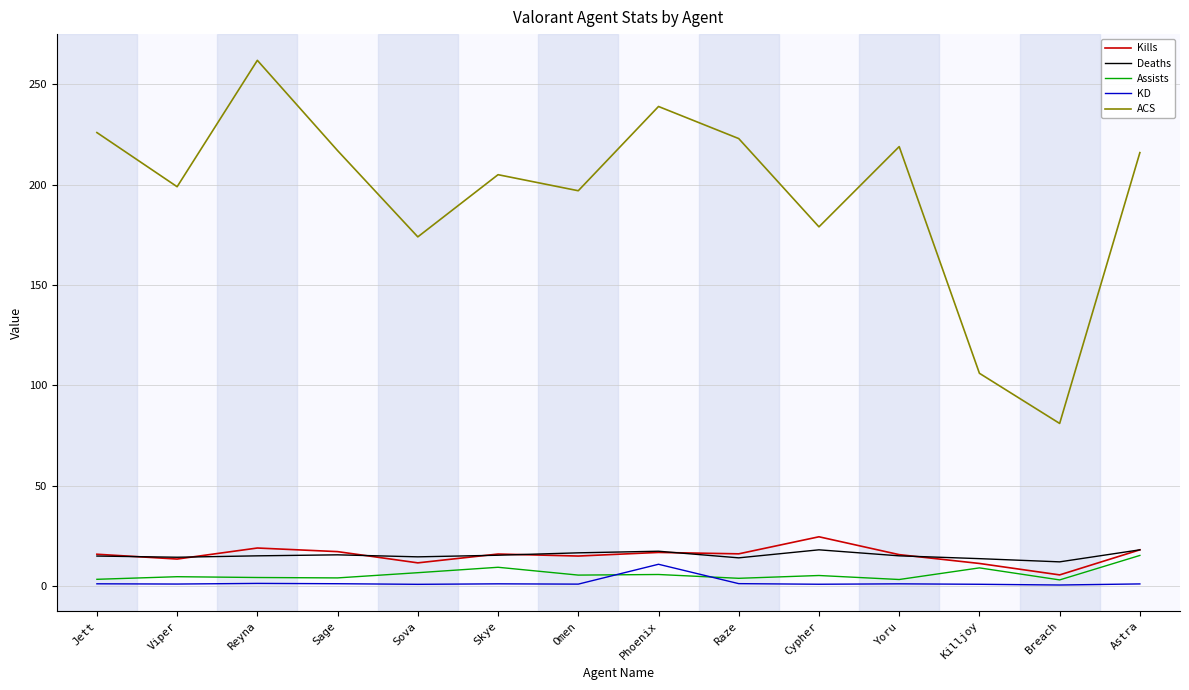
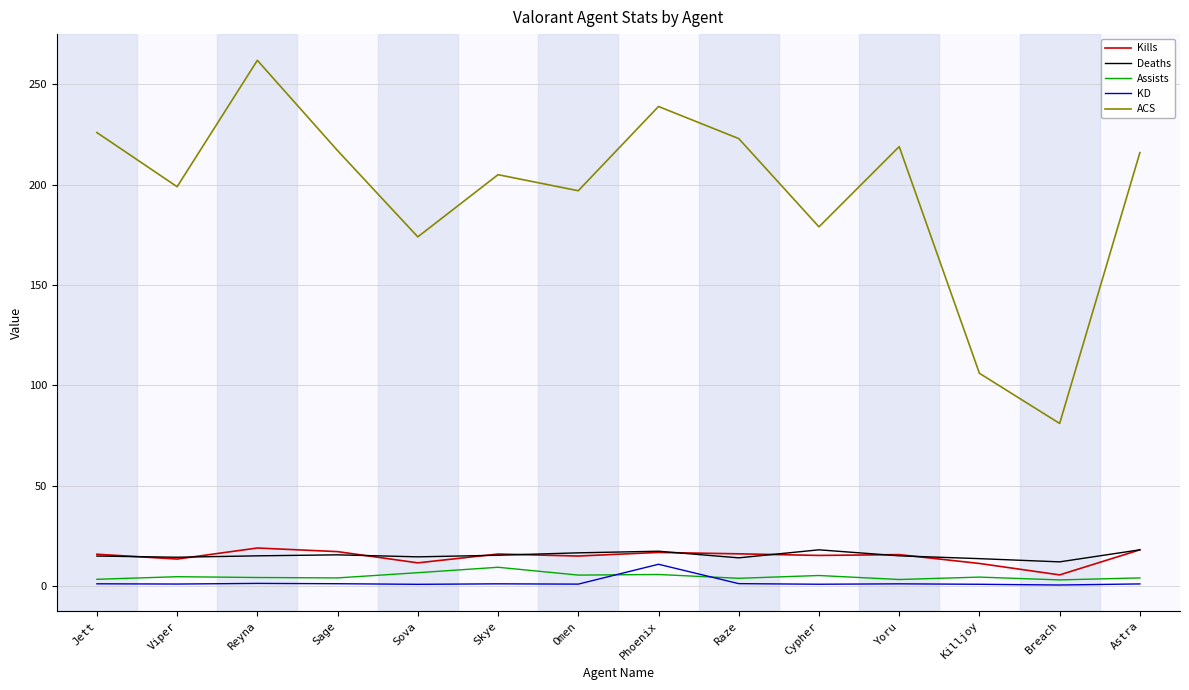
Kills, Cypher: 25 -> 15
Assists, Killjoy: 9 -> 4
Assists, Astra: 15 -> 4
